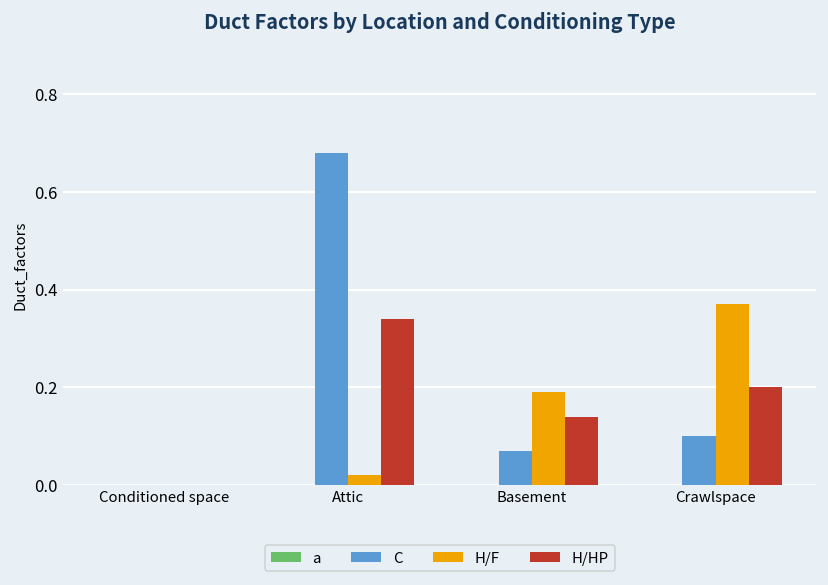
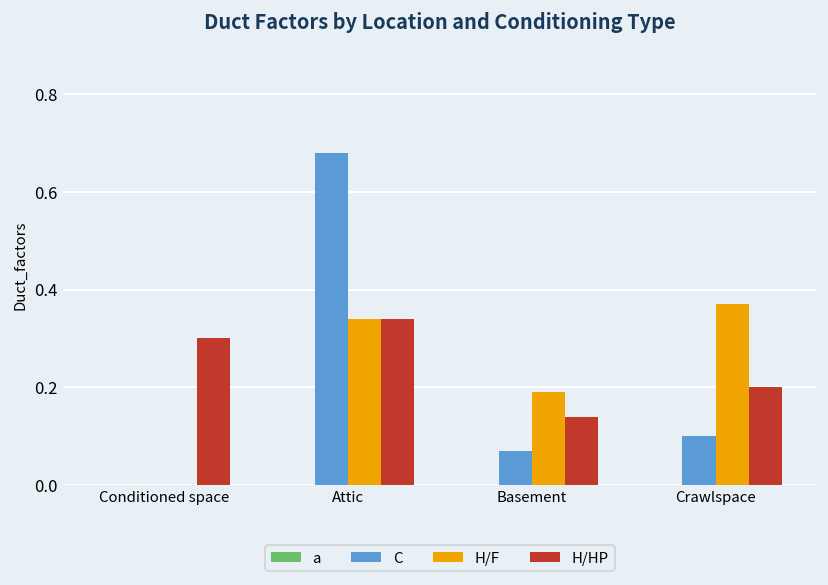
H/HP, Conditioned space: 0.0 -> 0.3
H/F, Attic: 0.02 -> 0.34
